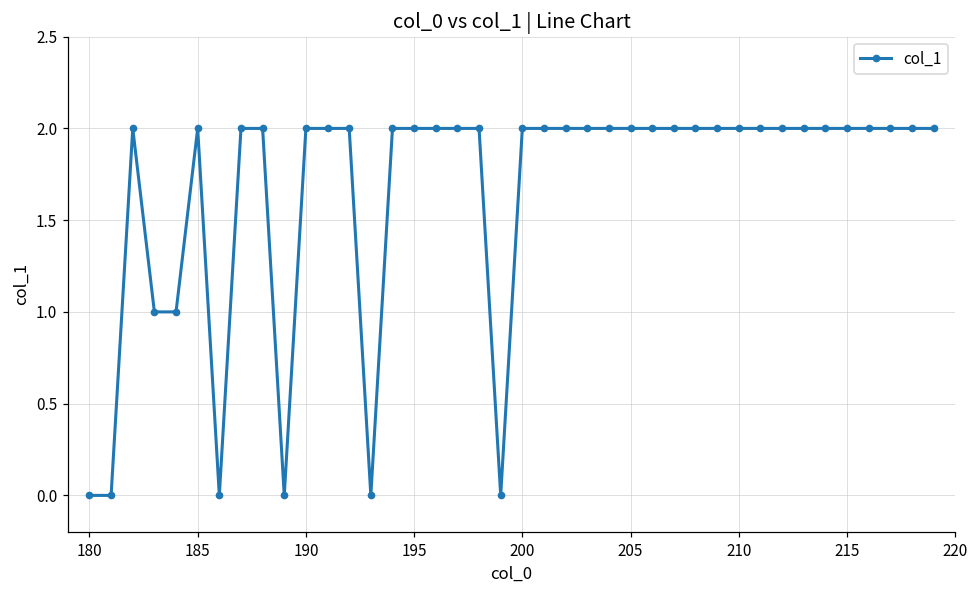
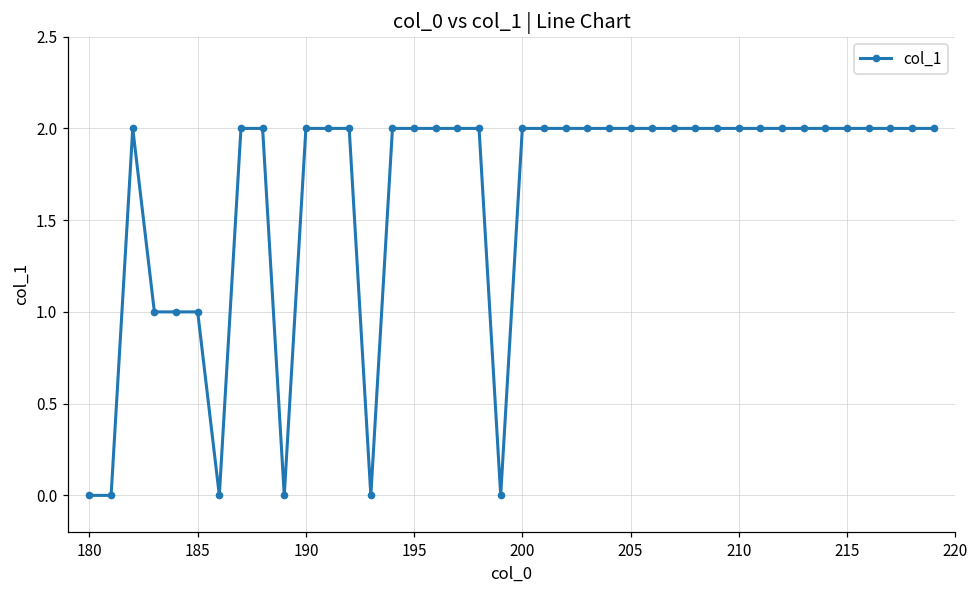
185: 2 -> 1
